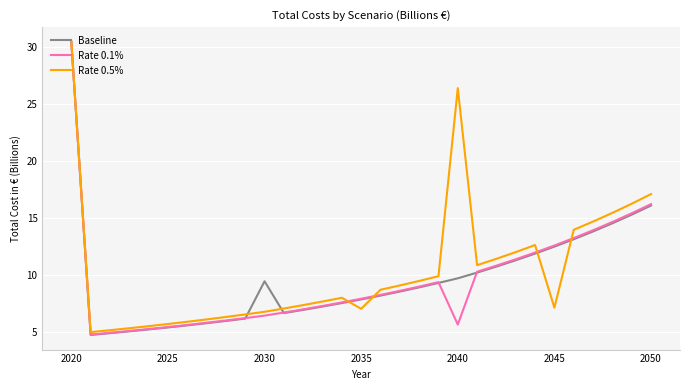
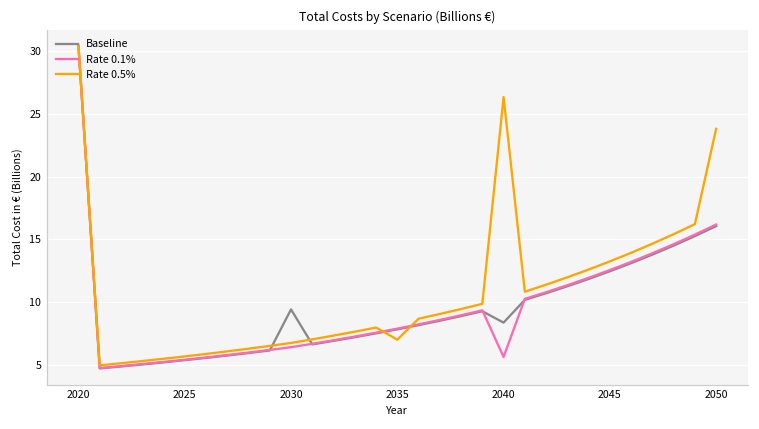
Baseline, 2040: 9.7 -> 8.4
Rate 0.5%, 2045: 7.1 -> 13.2
Rate 0.5%, 2050: 17.1 -> 23.8
